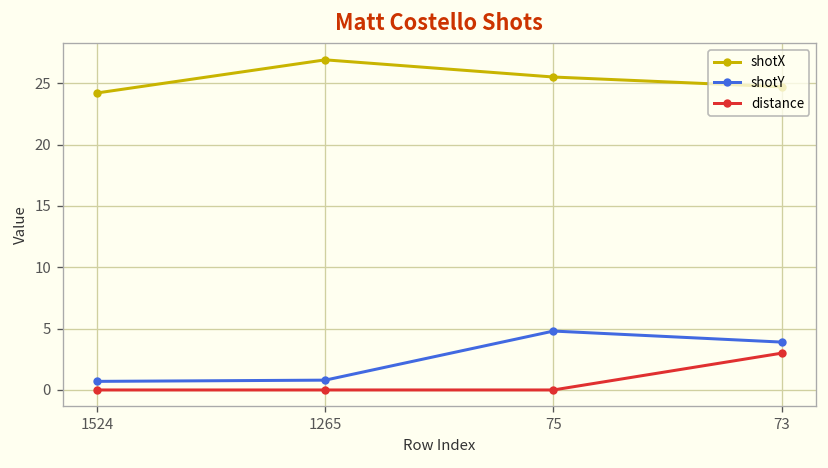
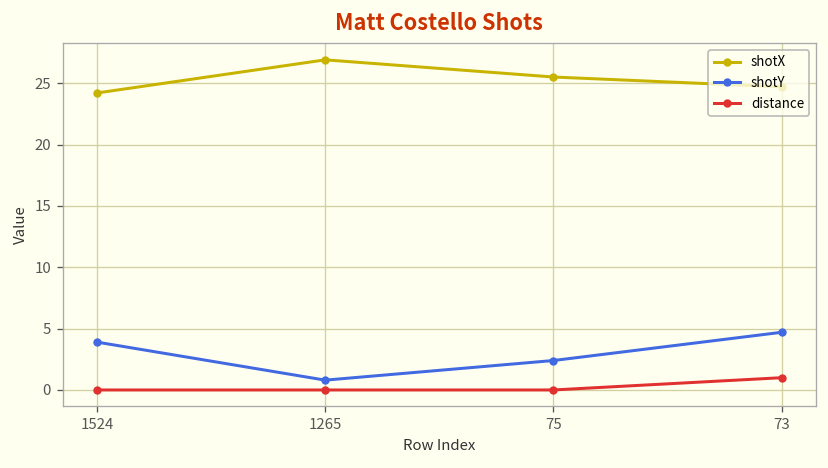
shotY, 1524: 0.7 -> 3.9
shotY, 75: 4.8 -> 2.4
shotY, 73: 3.9 -> 4.7
distance, 73: 3 -> 1
